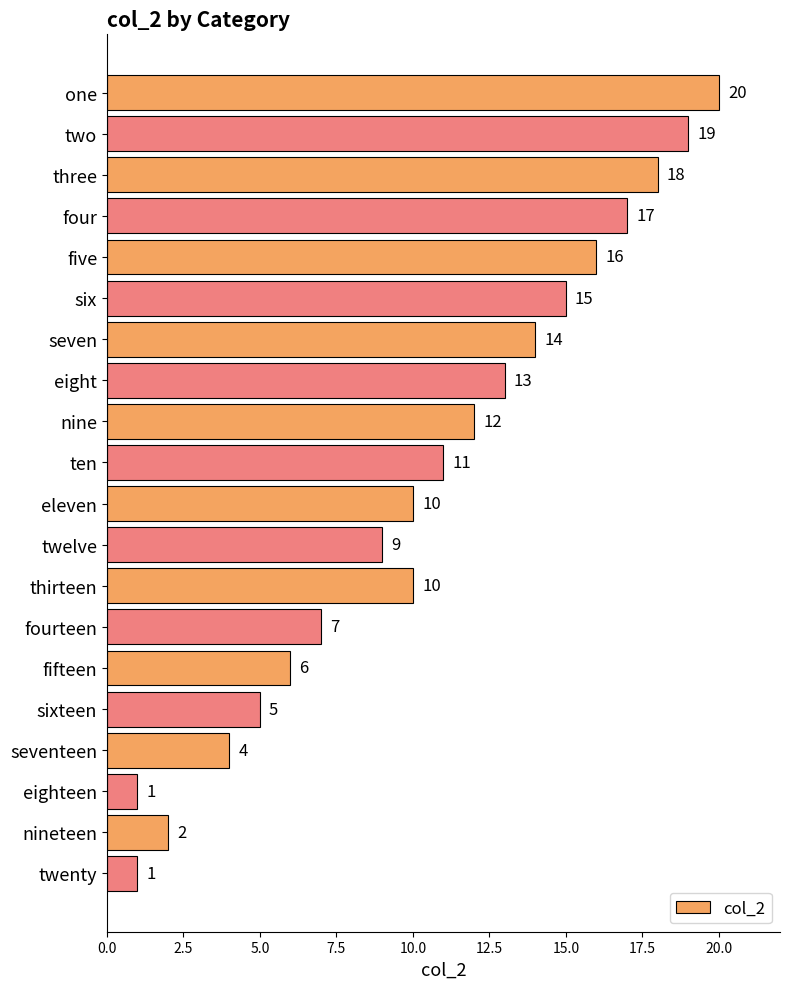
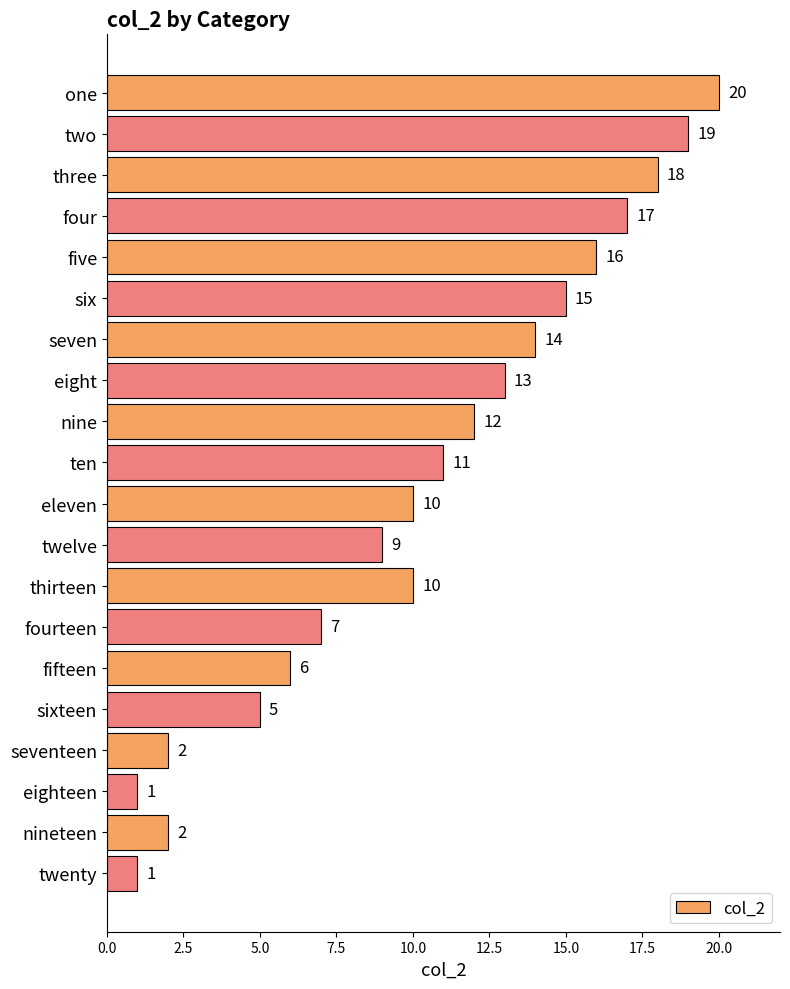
seventeen: 4 -> 2
